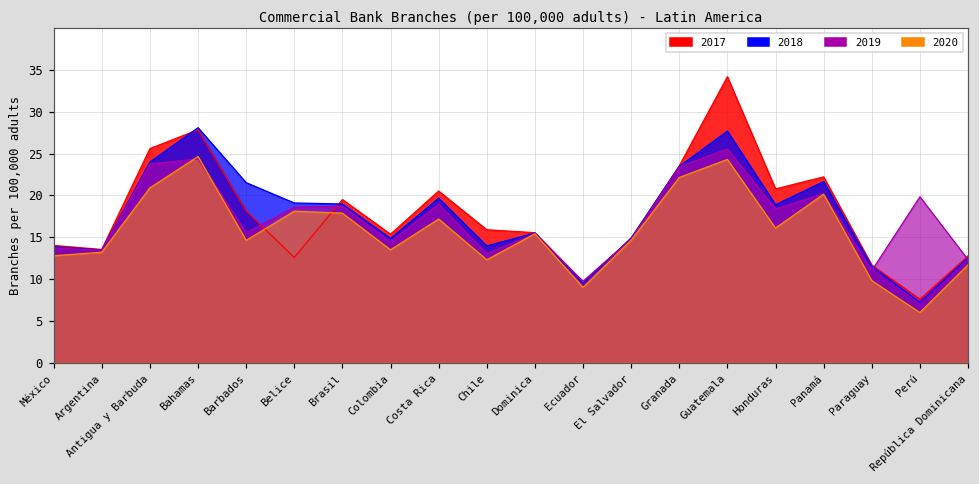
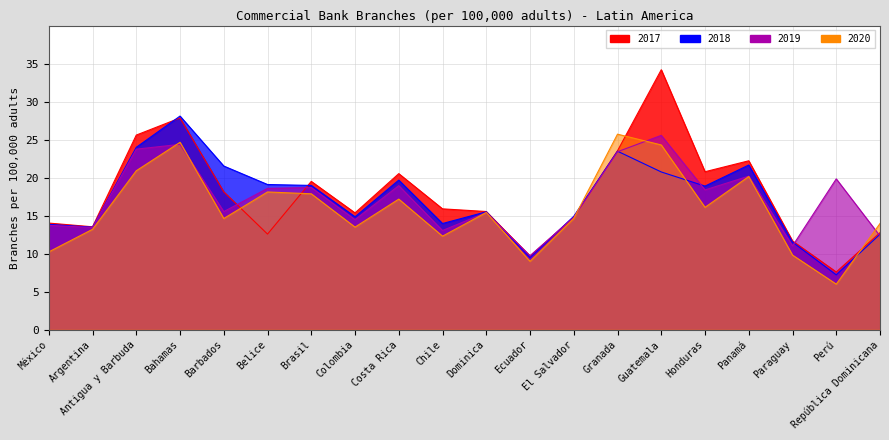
2020, México: 13 -> 10
2020, Granada: 22 -> 26
2018, Guatemala: 28 -> 21
2020, República Dominicana: 12 -> 14
